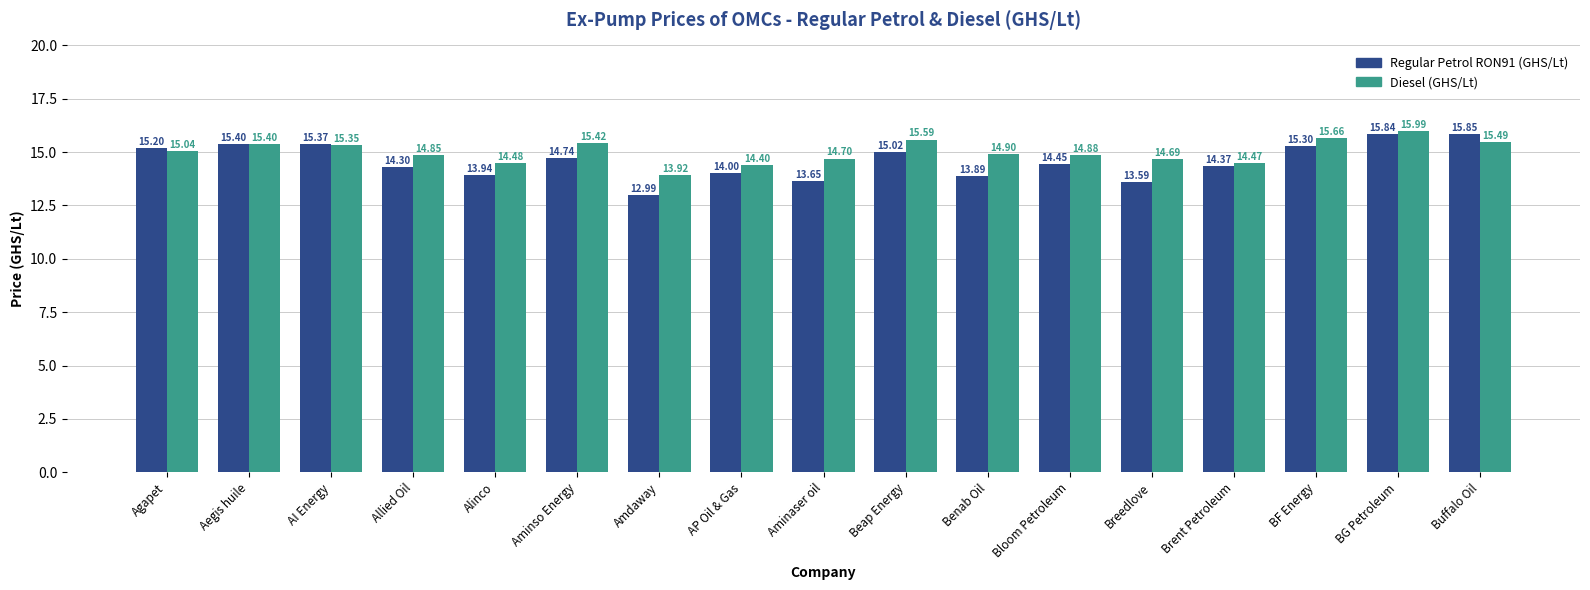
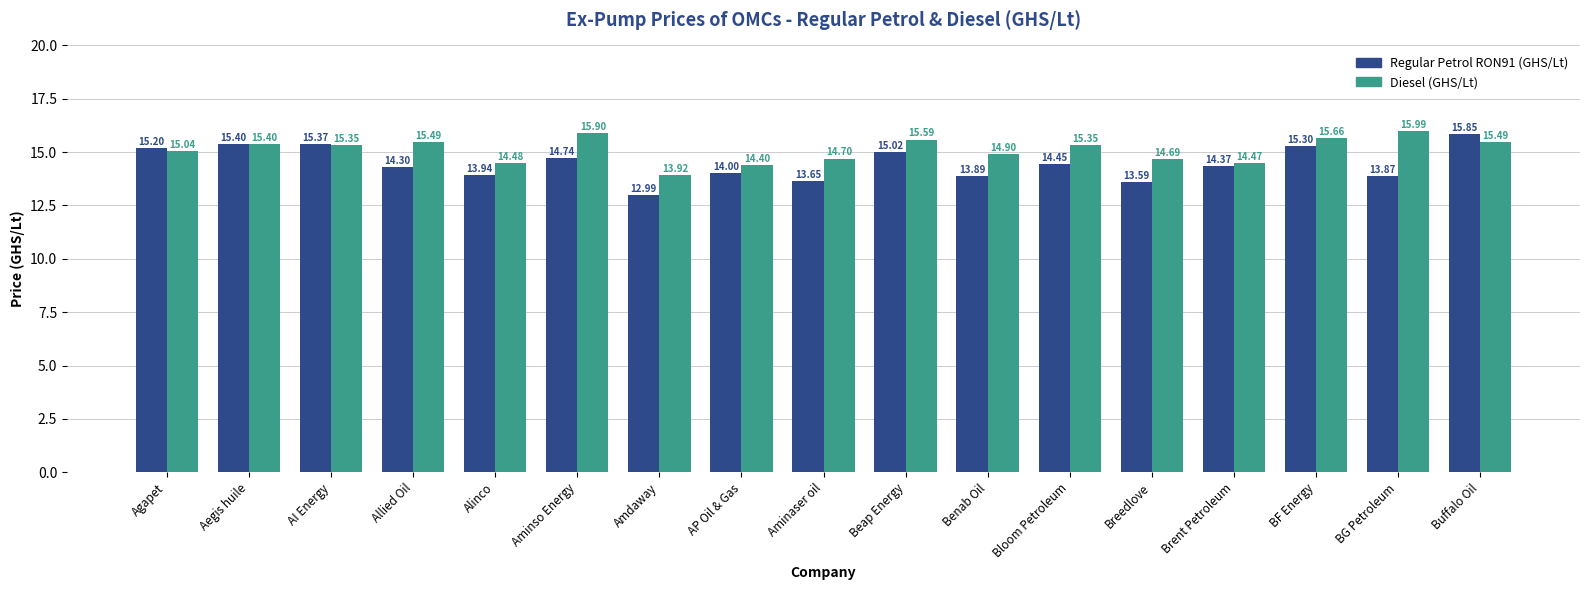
Diesel (GHS/Lt), Allied Oil: 14.85 -> 15.49
Diesel (GHS/Lt), Aminso Energy: 15.42 -> 15.90
Diesel (GHS/Lt), Bloom Petroleum: 14.88 -> 15.35
Regular Petrol RON91 (GHS/Lt), BG Petroleum: 15.84 -> 13.87
